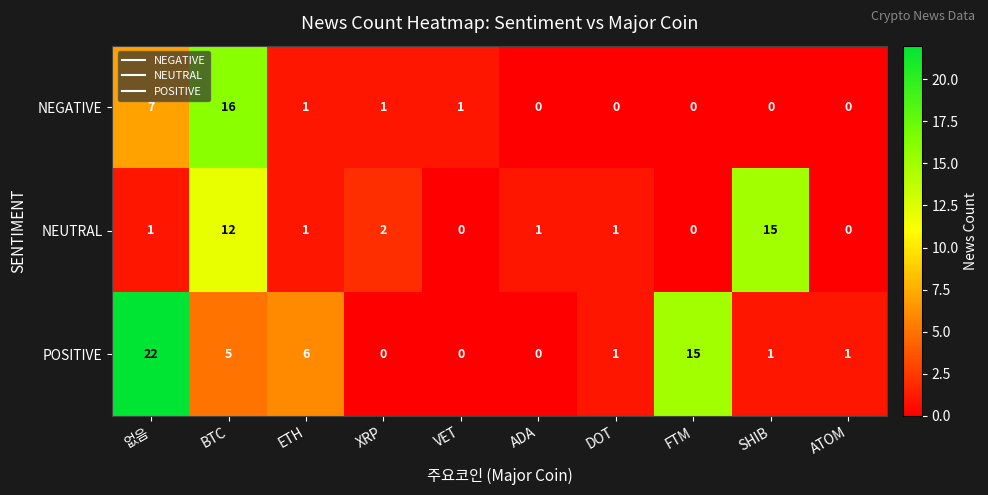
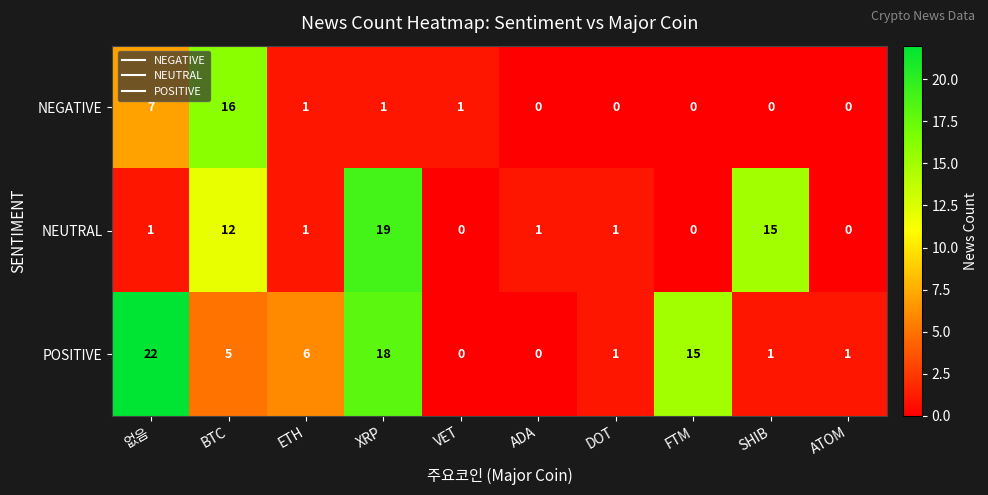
NEUTRAL, XRP: 2 -> 19
POSITIVE, XRP: 0 -> 18
